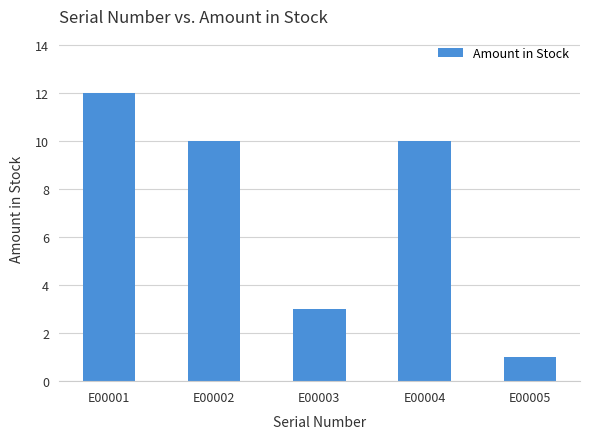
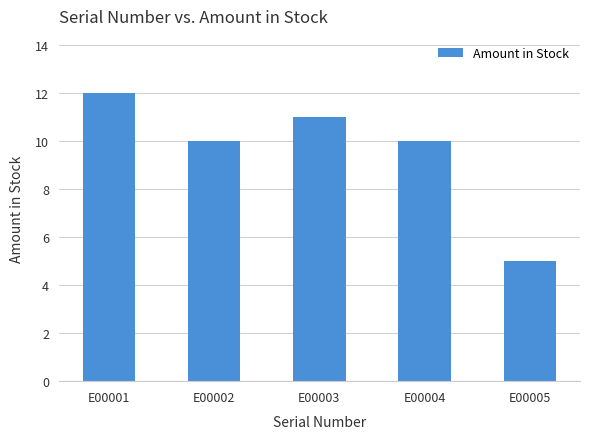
E00003: 3 -> 11
E00005: 1 -> 5
